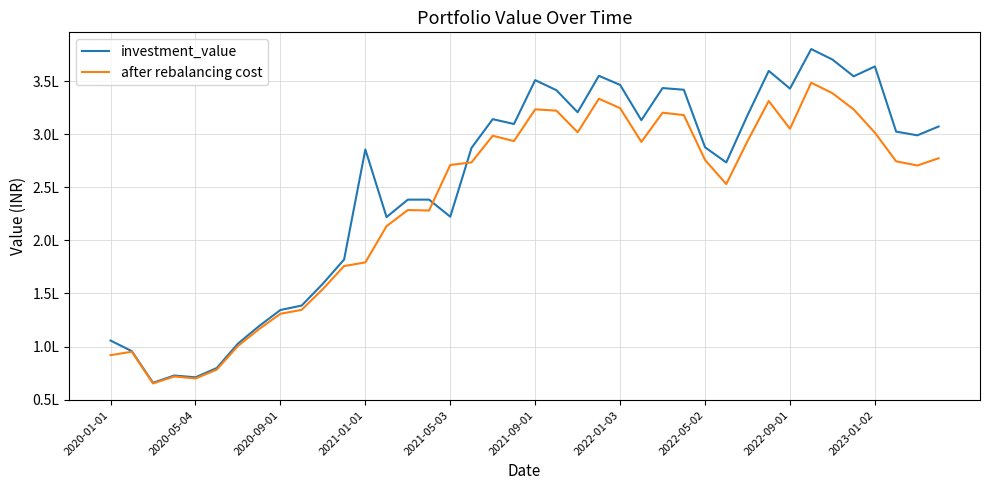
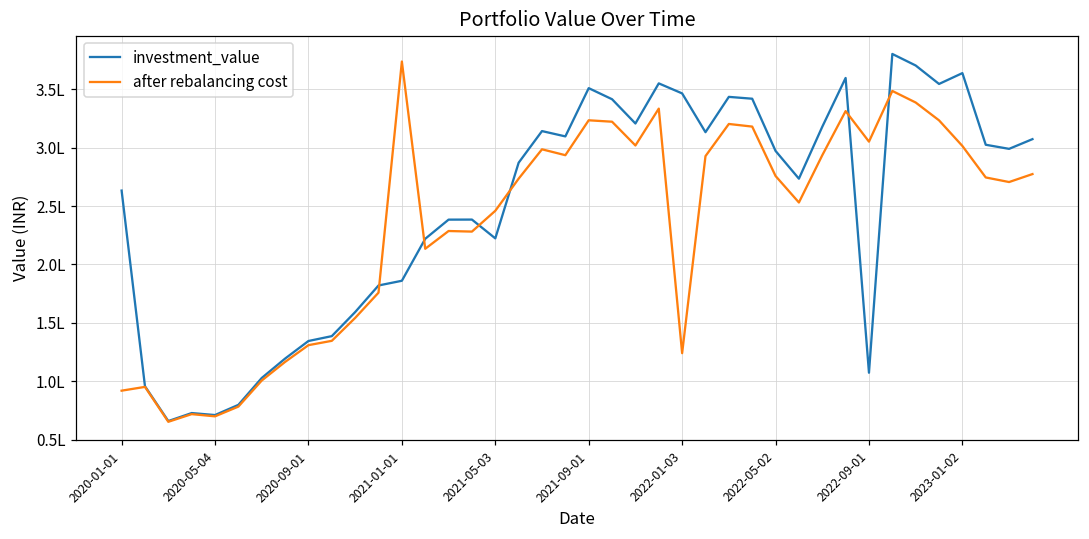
investment_value, 2020-01-01: 1.06L -> 2.63L
investment_value, 2021-01-01: 2.86L -> 1.86L
after rebalancing cost, 2021-01-01: 1.79L -> 3.74L
after rebalancing cost, 2021-05-03: 2.71L -> 2.46L
after rebalancing cost, 2022-01-03: 3.25L -> 1.24L
investment_value, 2022-05-02: 2.88L -> 2.97L
investment_value, 2022-09-01: 3.43L -> 1.07L
